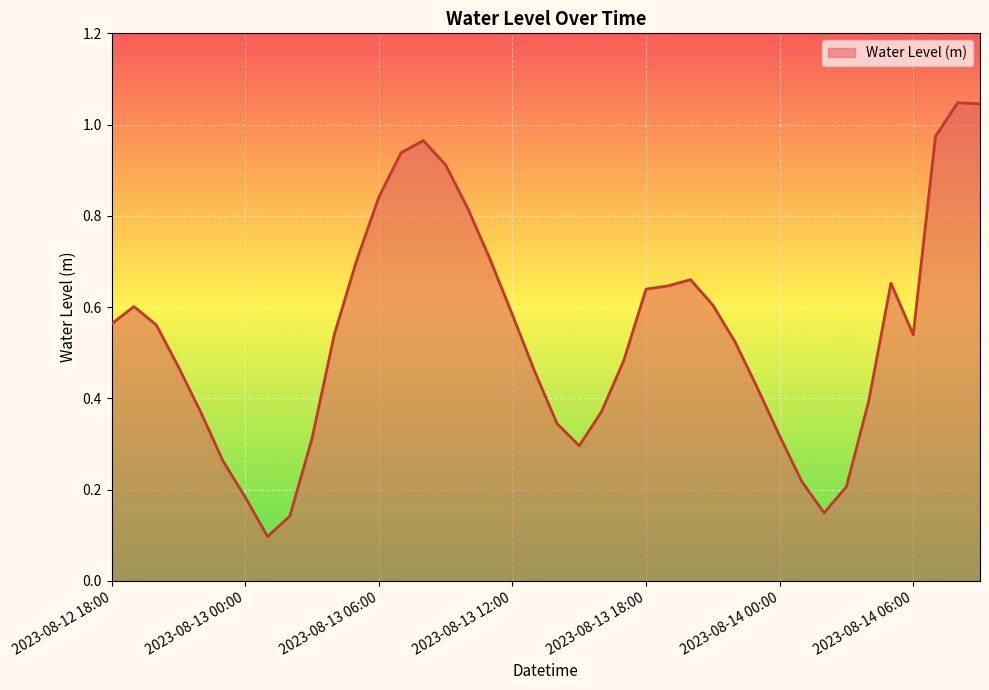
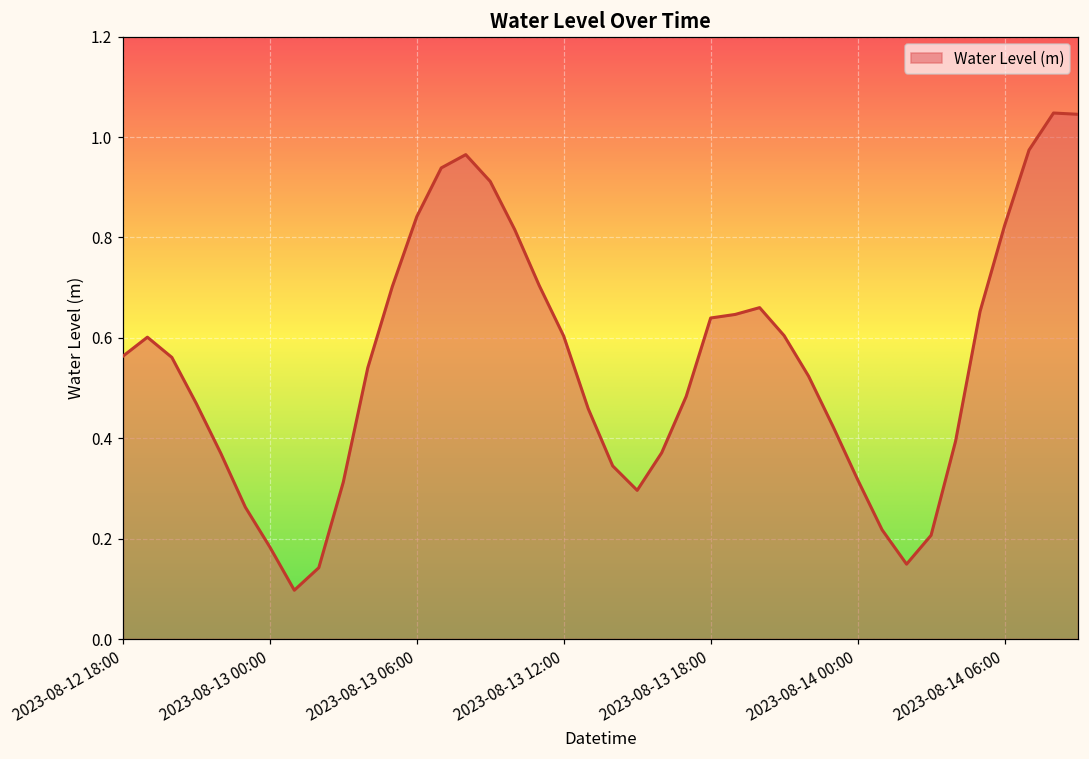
2023-08-13 12:00: 0.58 -> 0.60
2023-08-14 06:00: 0.54 -> 0.82
